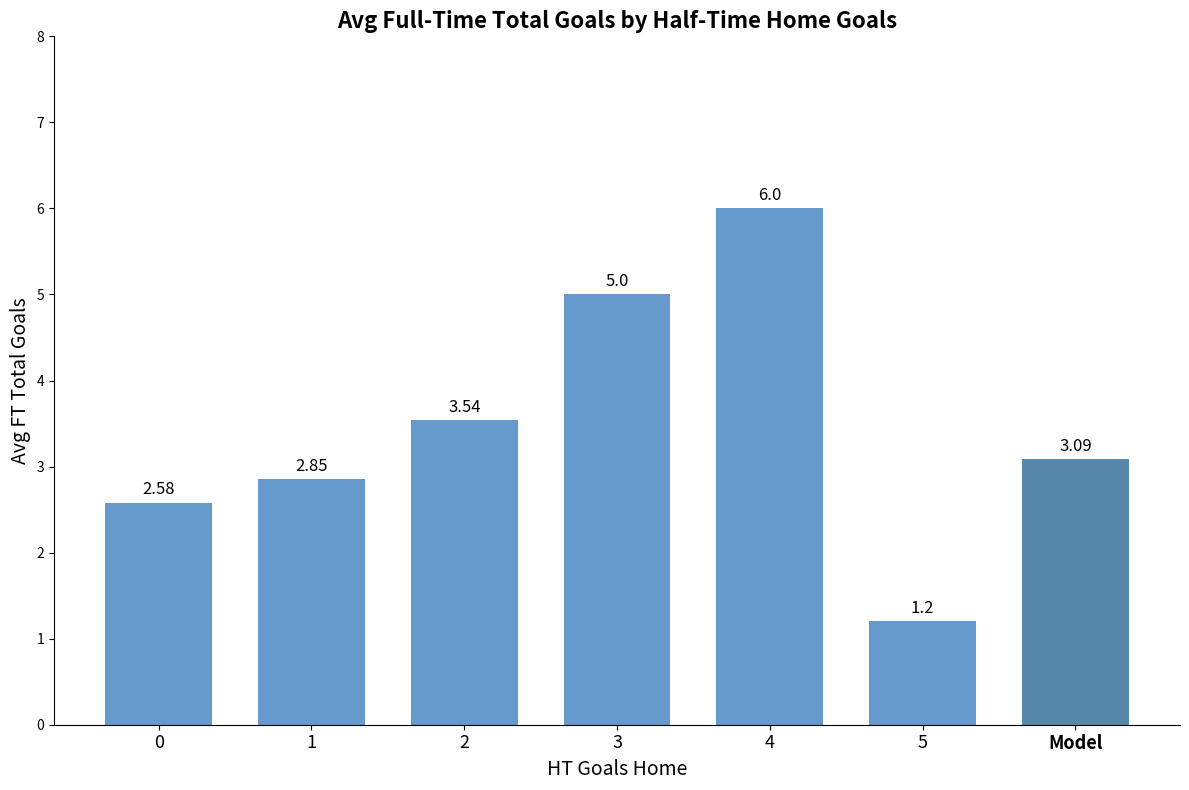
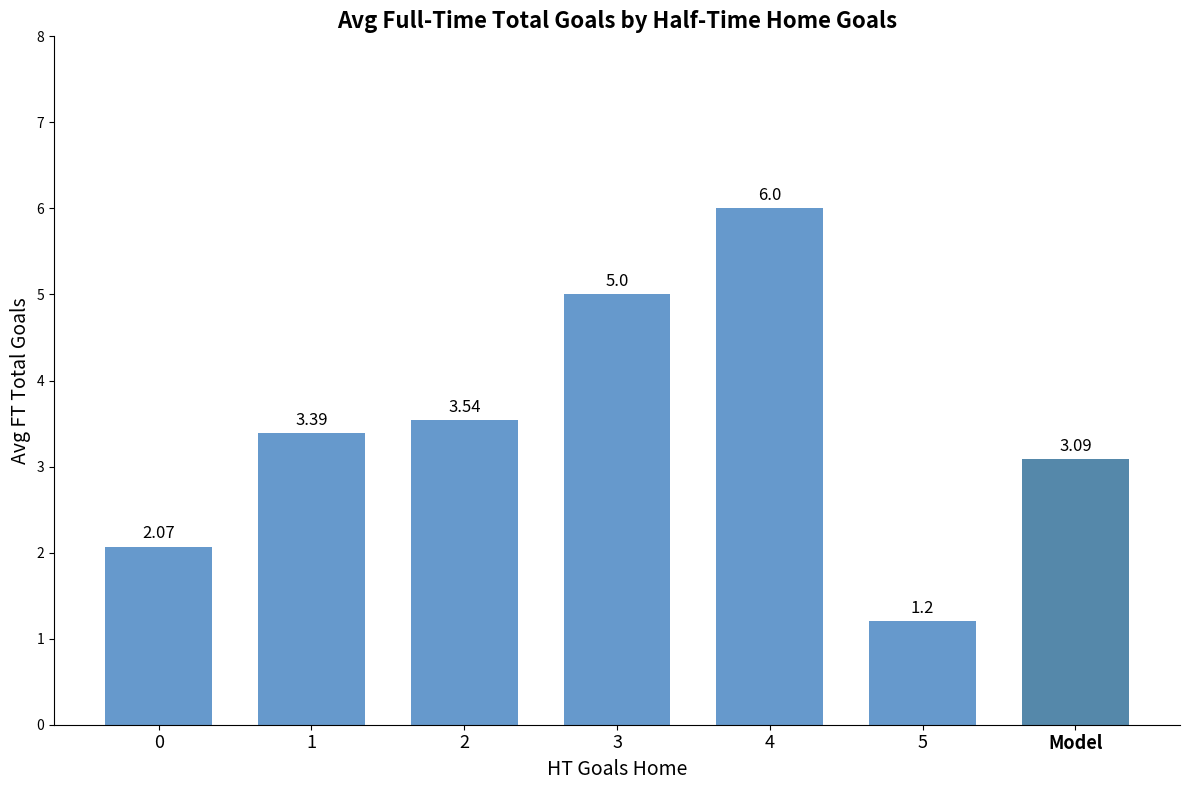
0: 2.58 -> 2.07
1: 2.85 -> 3.39
